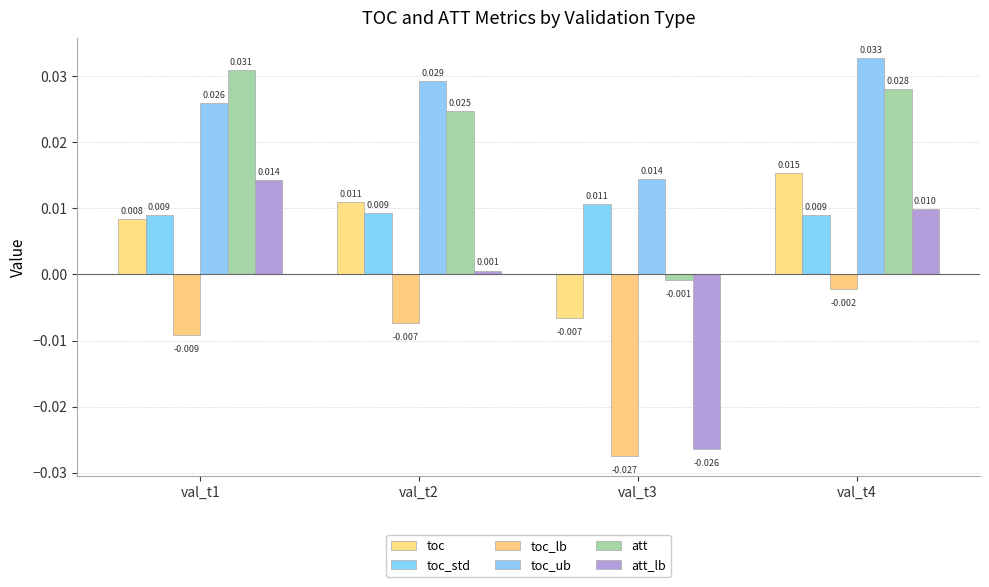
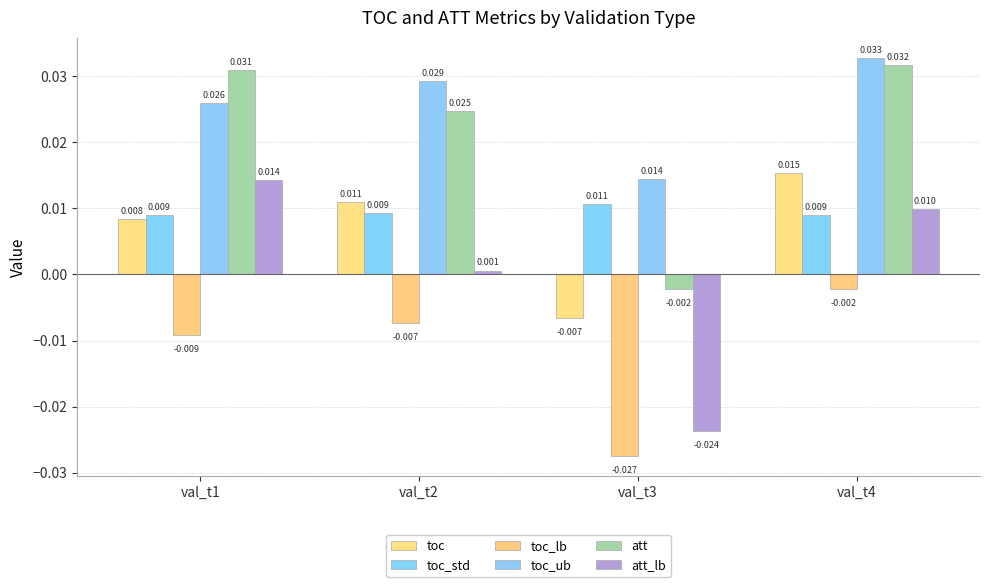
att, val_t3: -0.001 -> -0.002
att_lb, val_t3: -0.026 -> -0.024
att, val_t4: 0.028 -> 0.032
